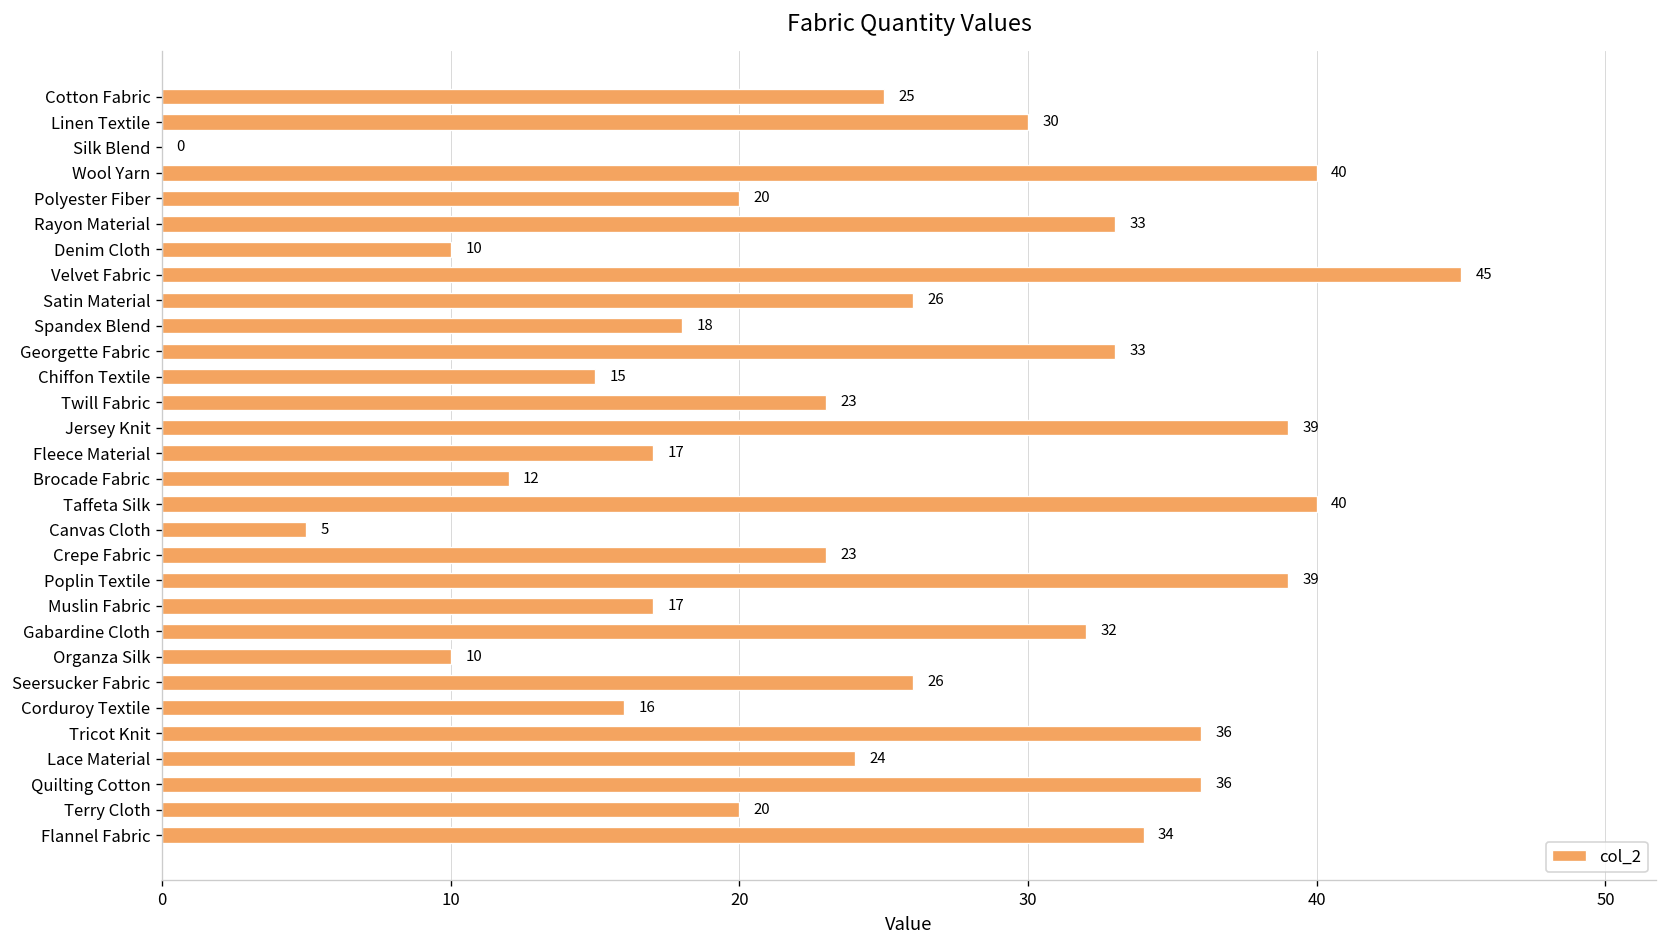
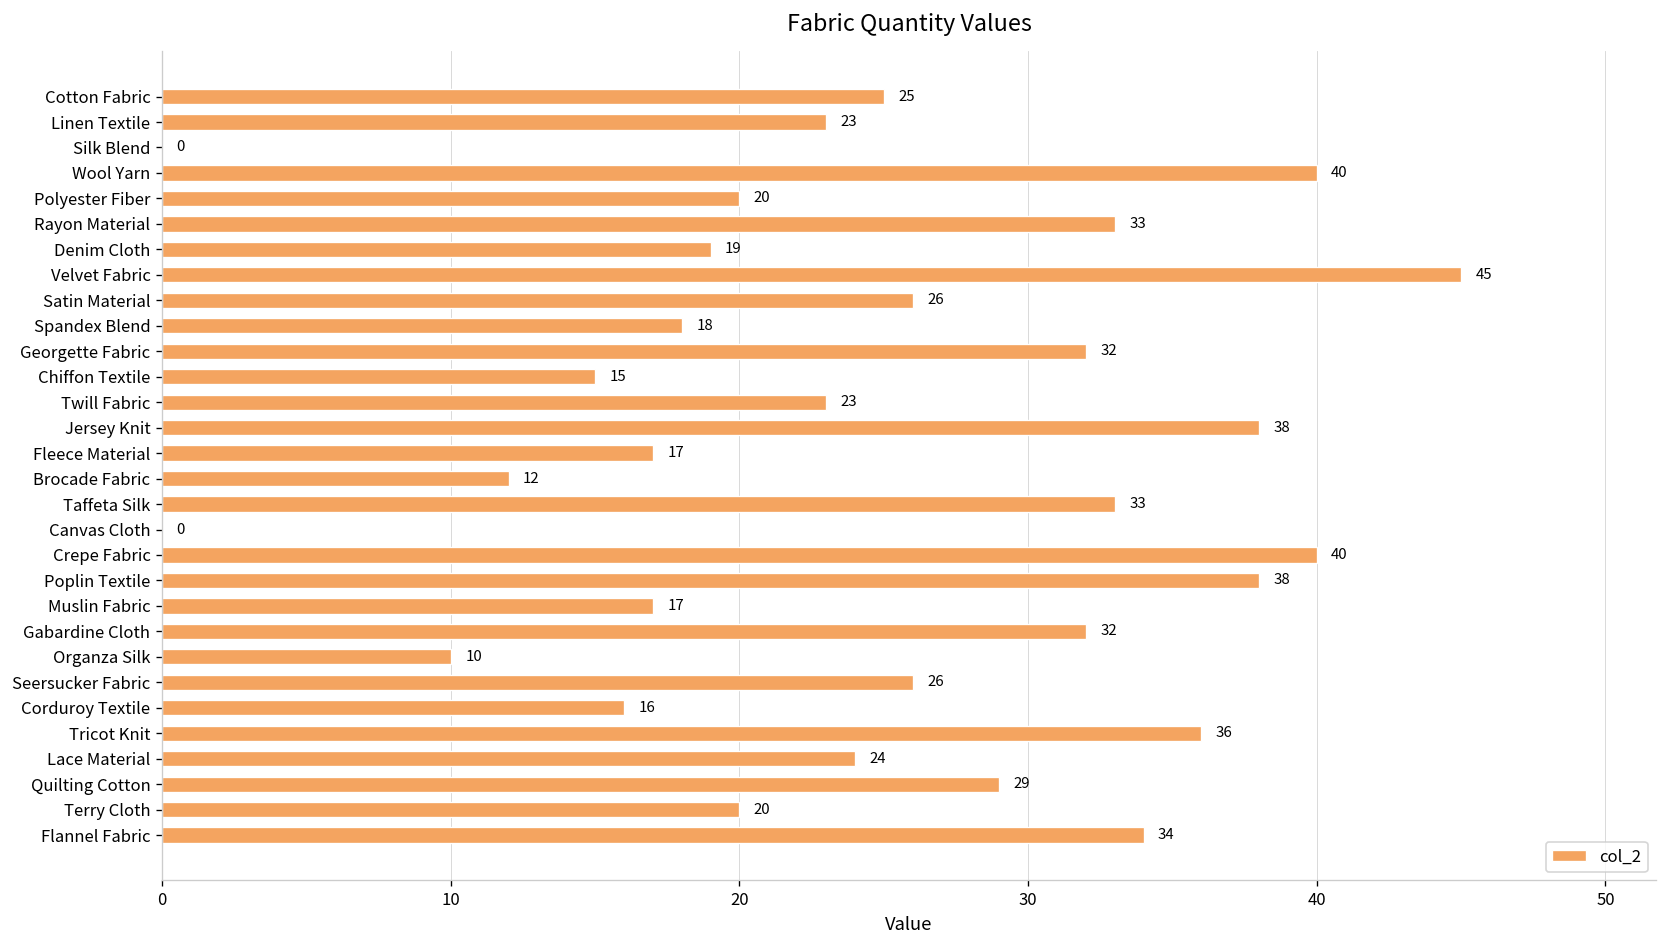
Linen Textile: 30 -> 23
Denim Cloth: 10 -> 19
Georgette Fabric: 33 -> 32
Jersey Knit: 39 -> 38
Taffeta Silk: 40 -> 33
Canvas Cloth: 5 -> 0
Crepe Fabric: 23 -> 40
Poplin Textile: 39 -> 38
Quilting Cotton: 36 -> 29
